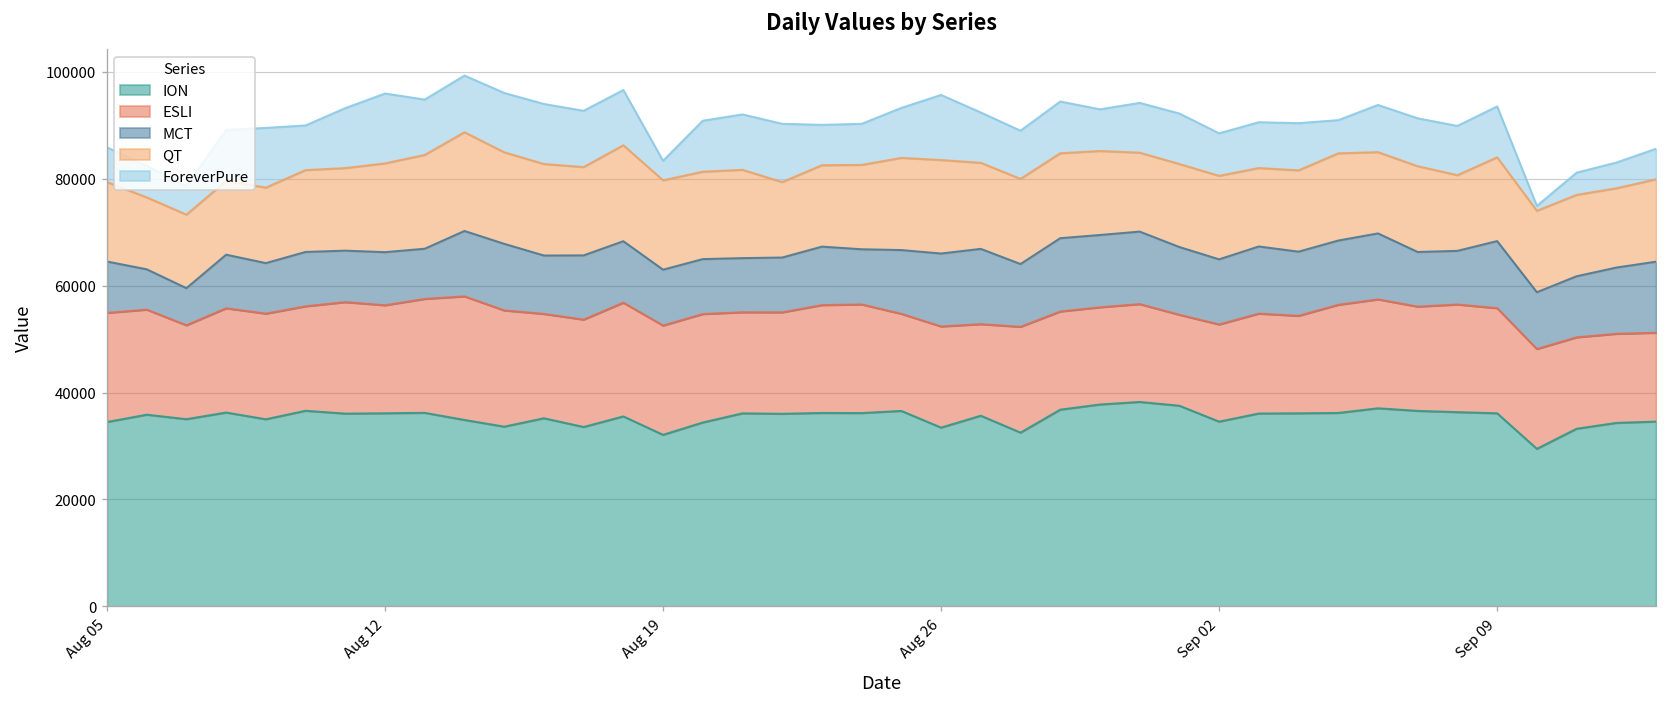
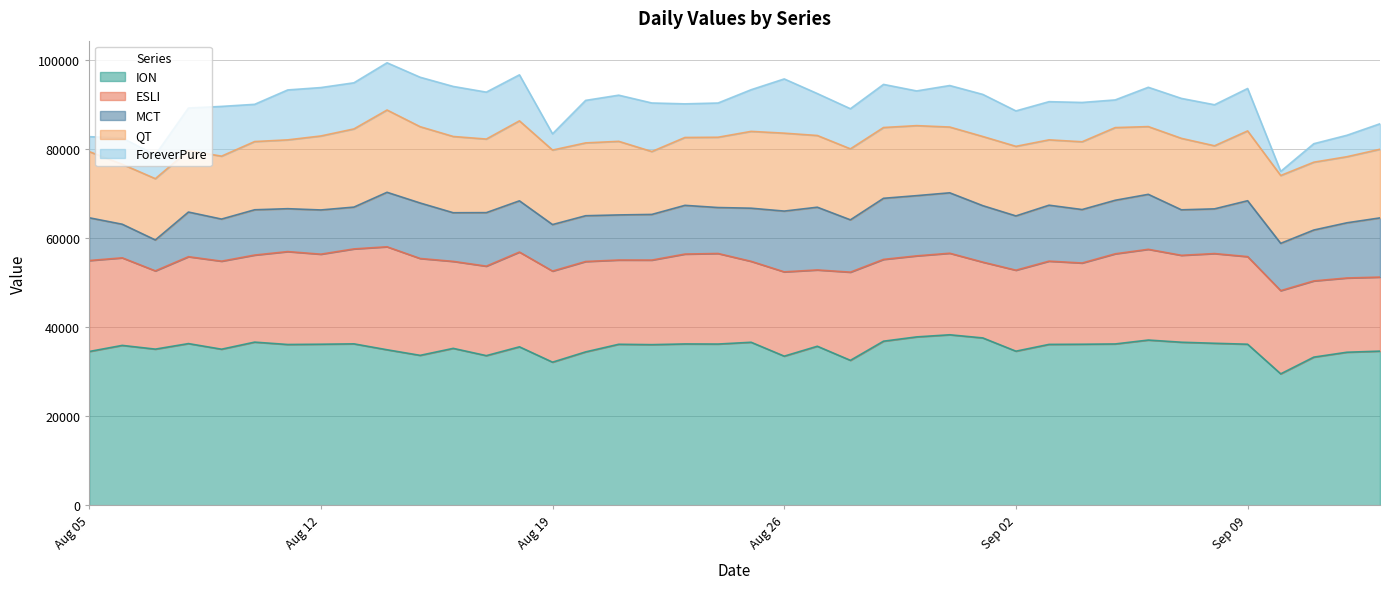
ForeverPure, Aug 05: 6000 -> 3000
ForeverPure, Aug 12: 13000 -> 11000
